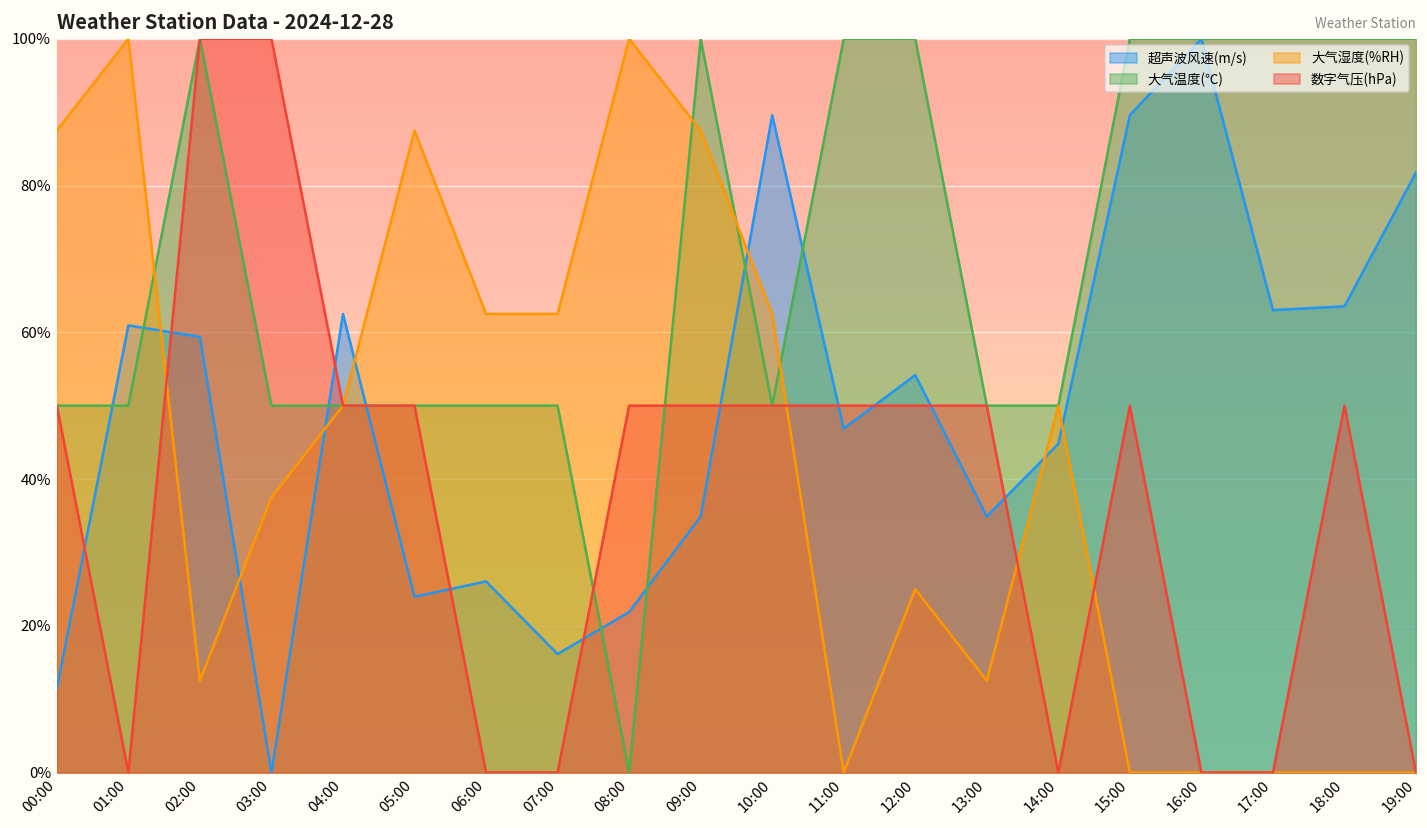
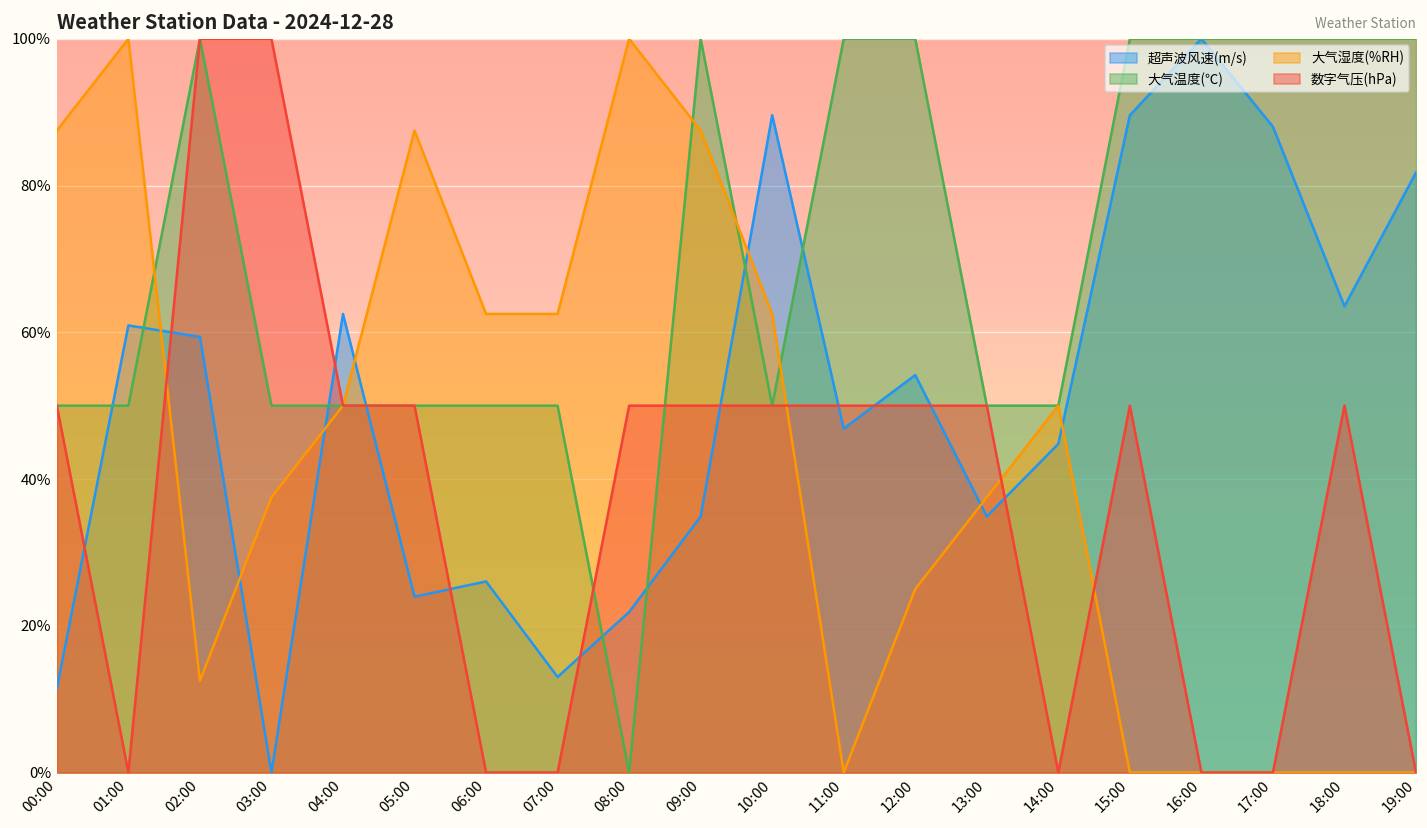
超声波风速(m/s), 07:00: 16% -> 13%
大气湿度(%RH), 13:00: 13% -> 38%
超声波风速(m/s), 17:00: 63% -> 88%
